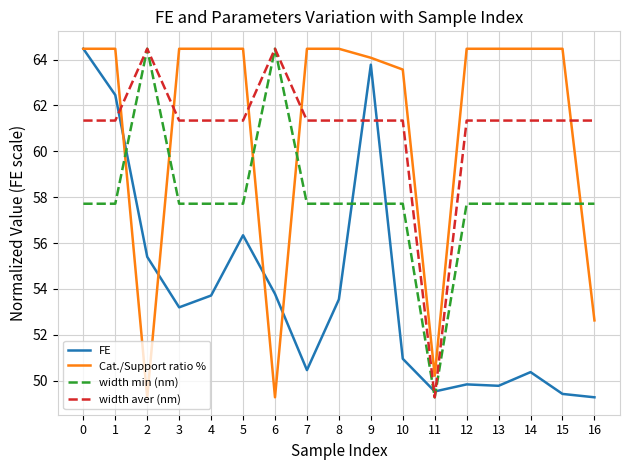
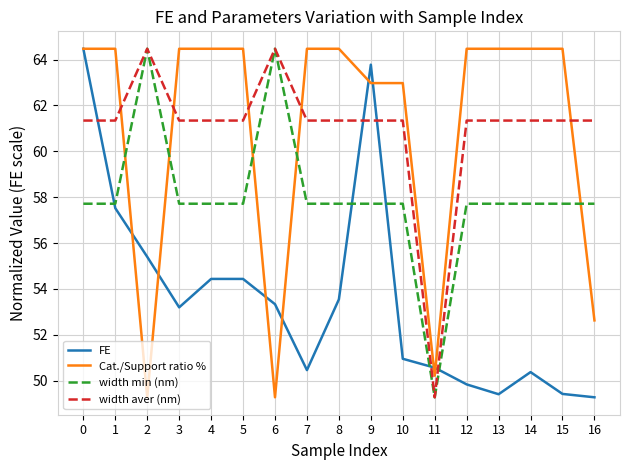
FE, 1: 62.5 -> 57.5
FE, 4: 53.7 -> 54.4
FE, 5: 56.3 -> 54.4
FE, 6: 53.8 -> 53.3
Cat./Support ratio %, 9: 64.1 -> 63.0
Cat./Support ratio %, 10: 63.6 -> 63.0
FE, 11: 49.5 -> 50.6
FE, 13: 49.8 -> 49.4
